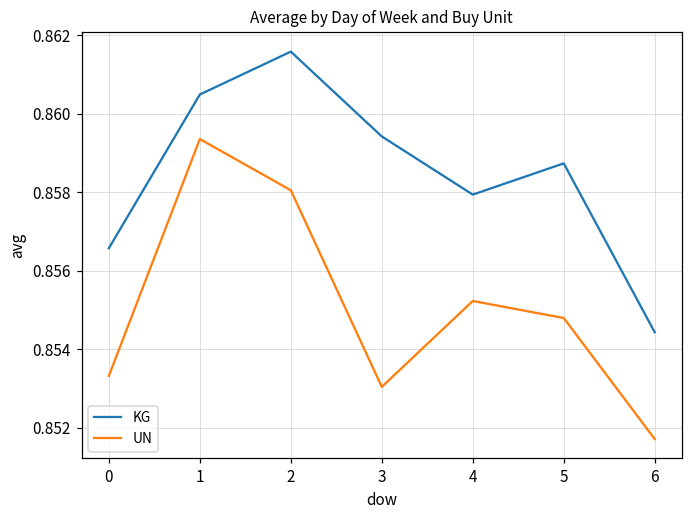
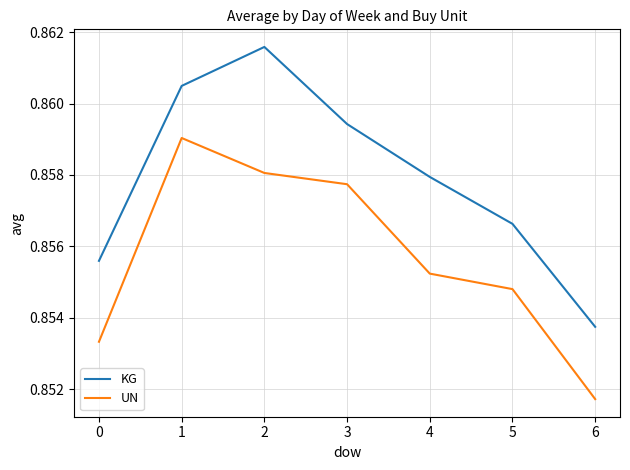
KG, 0: 0.8566 -> 0.8556
UN, 1: 0.8594 -> 0.8590
UN, 3: 0.8530 -> 0.8577
KG, 5: 0.8587 -> 0.8566
KG, 6: 0.8544 -> 0.8537
